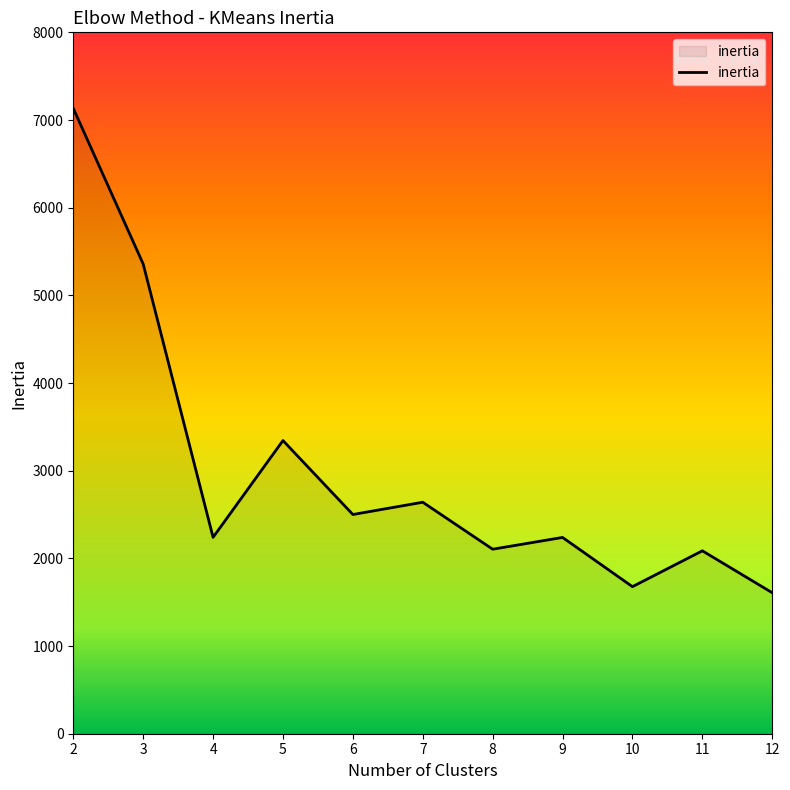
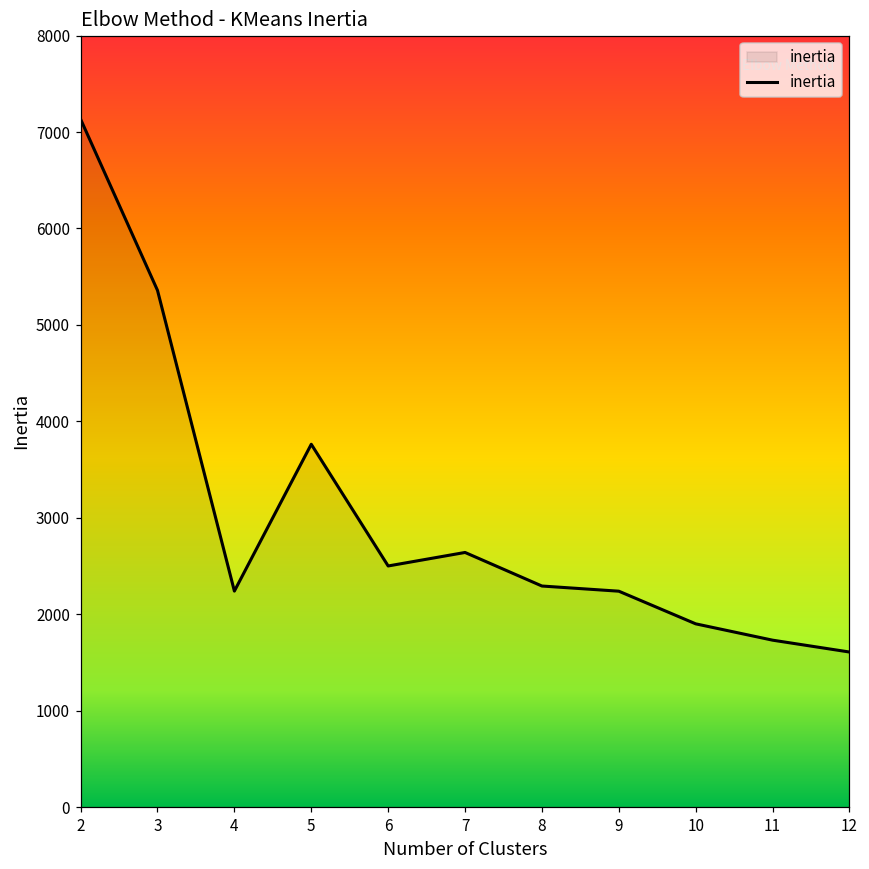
5: 3300 -> 3800
8: 2100 -> 2300
10: 1700 -> 1900
11: 2100 -> 1700
